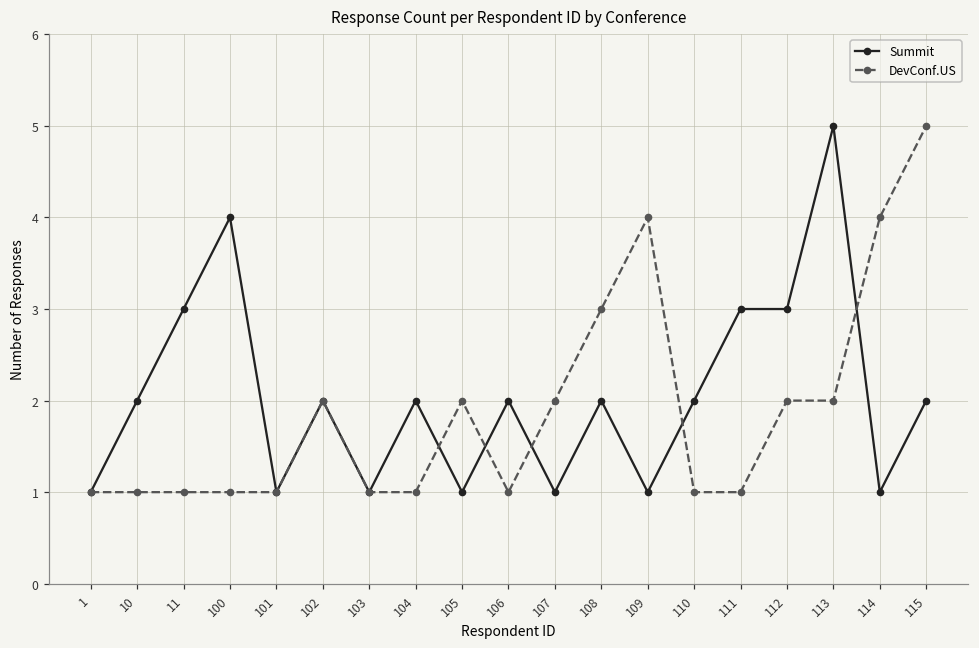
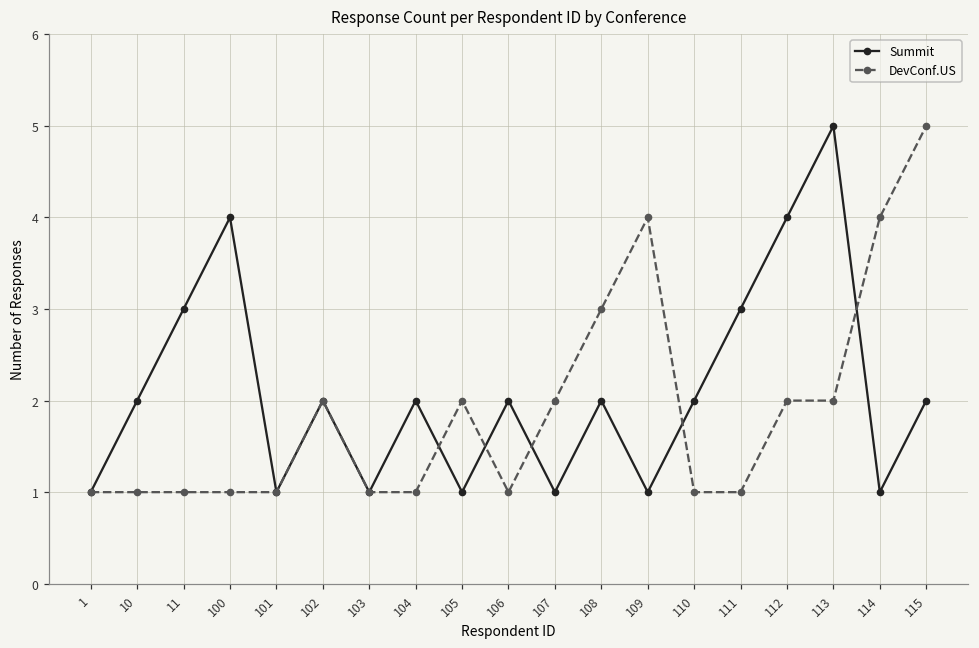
Summit, 112: 3 -> 4
